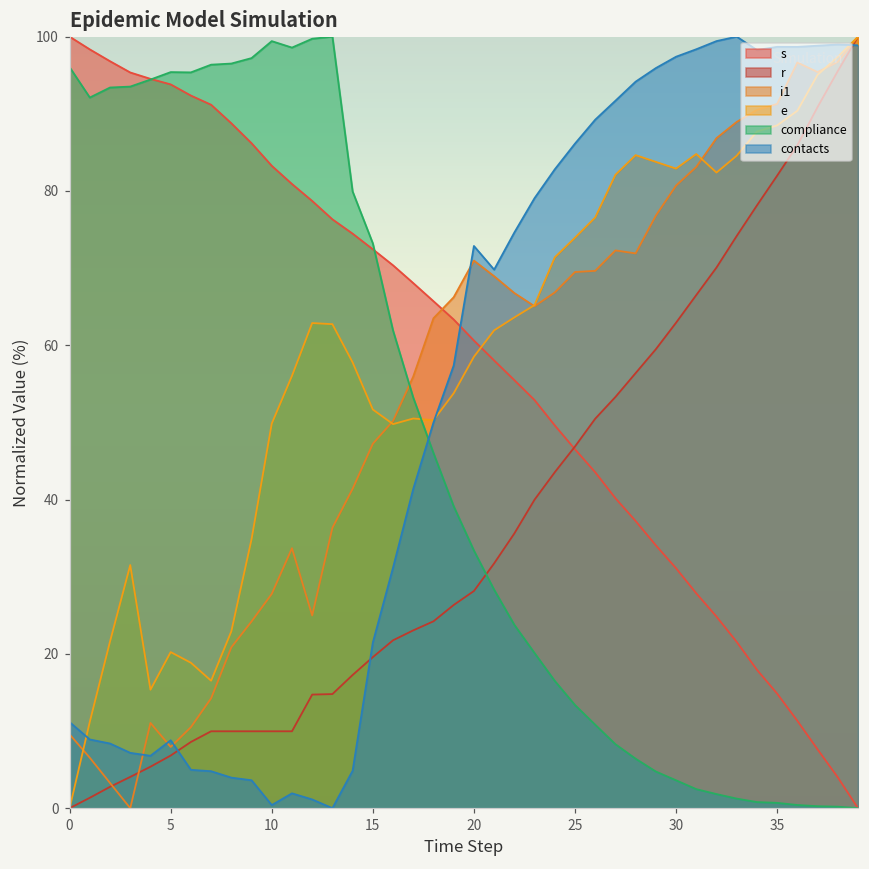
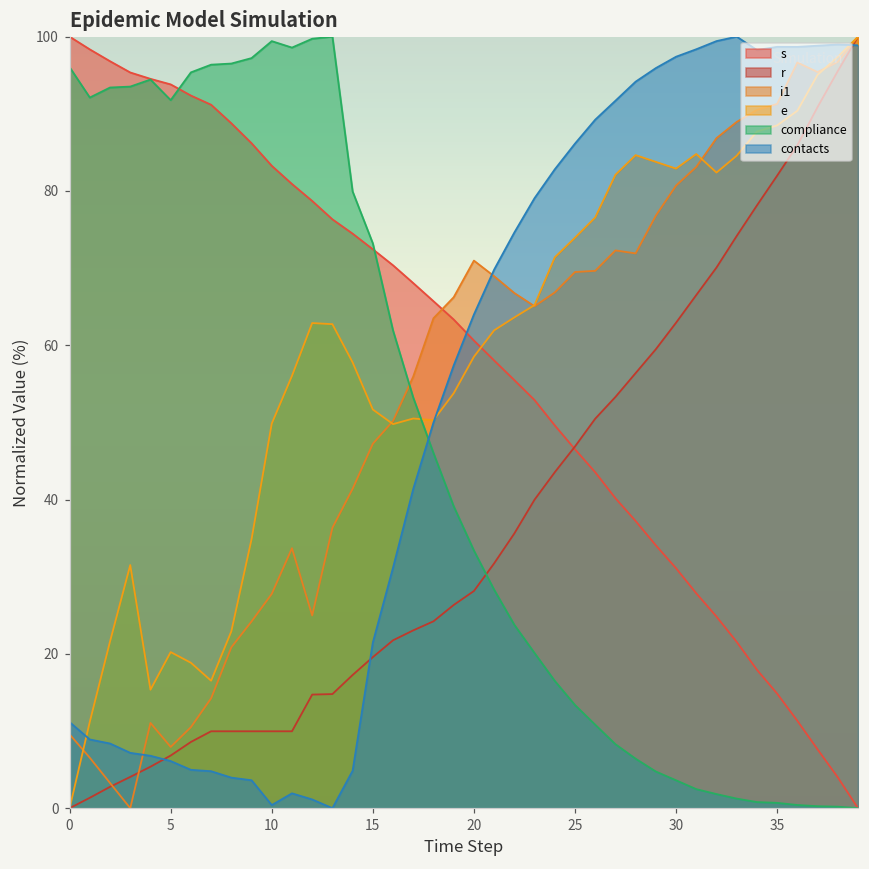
compliance, 5: 95 -> 92
contacts, 5: 9 -> 6
contacts, 20: 73 -> 64
